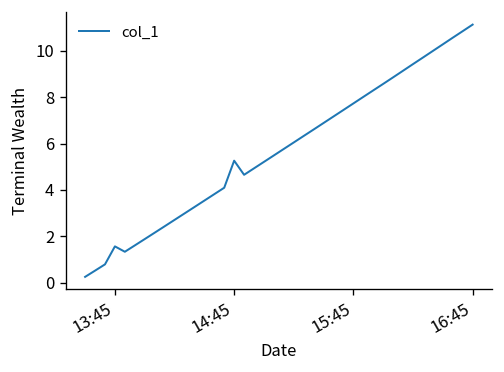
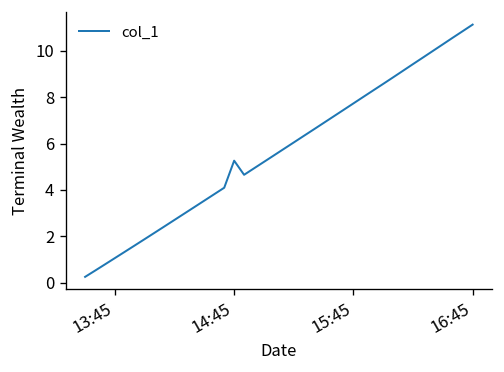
13:45: 1.6 -> 1.1
